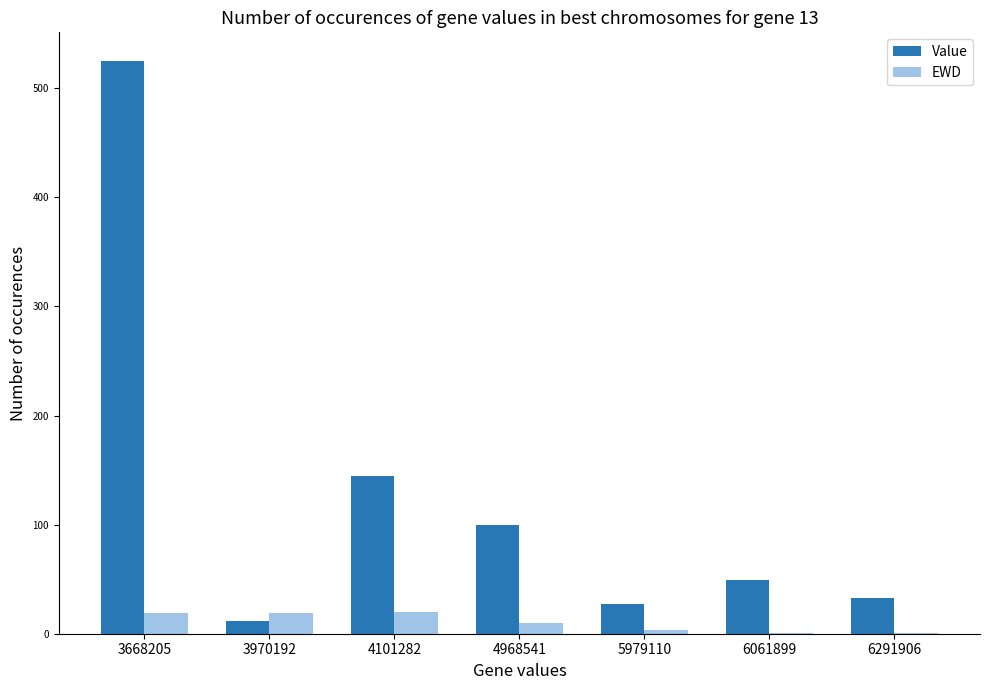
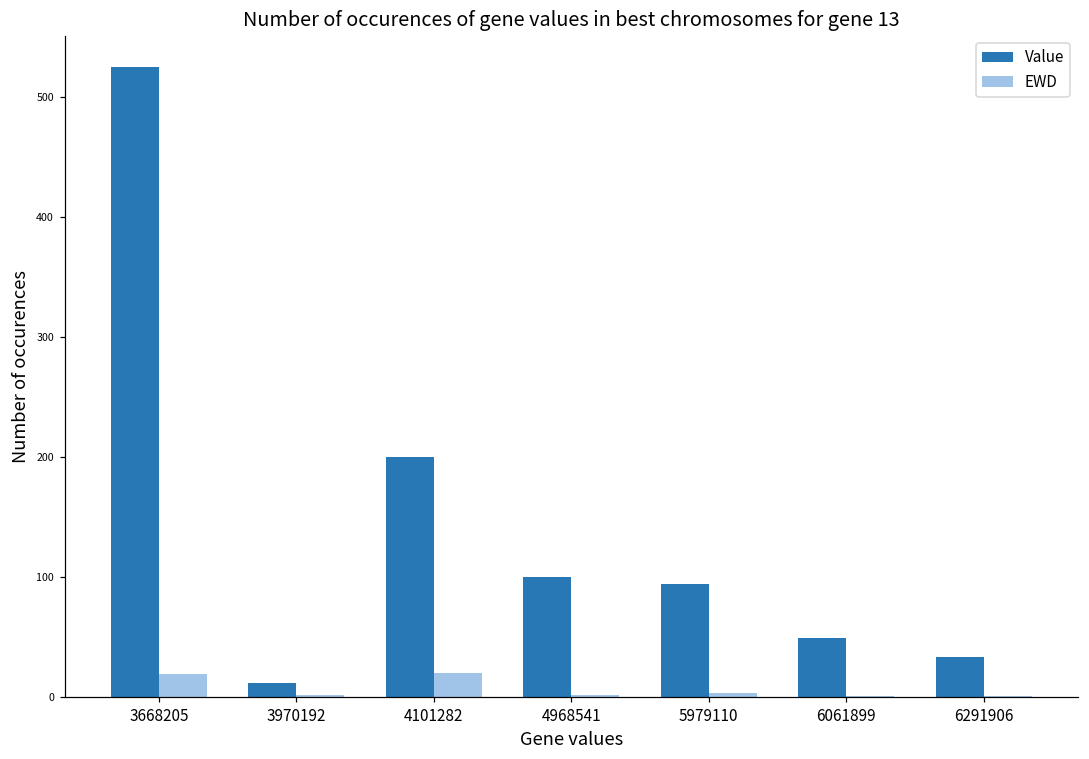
EWD, 3970192: 19 -> 2
Value, 4101282: 145 -> 200
EWD, 4968541: 10 -> 2
Value, 5979110: 27 -> 94
